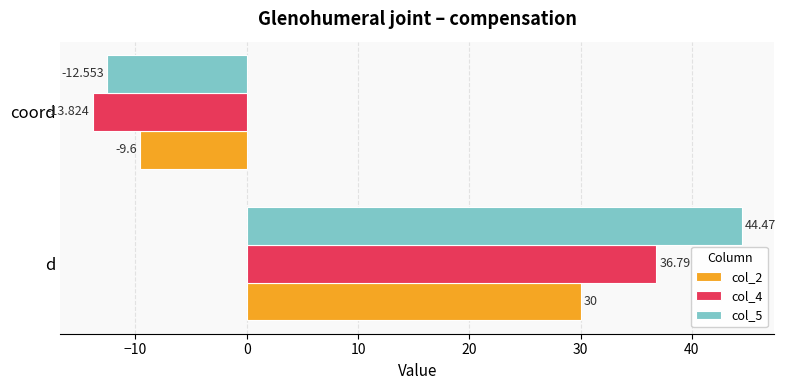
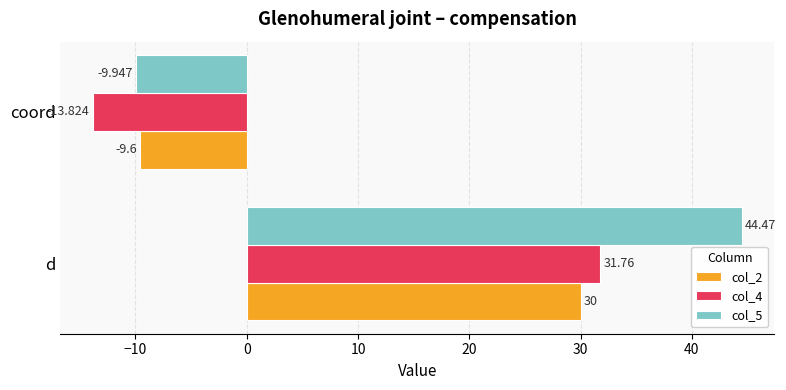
col_5, coord: -12.553 -> -9.947
col_4, d: 36.79 -> 31.76
